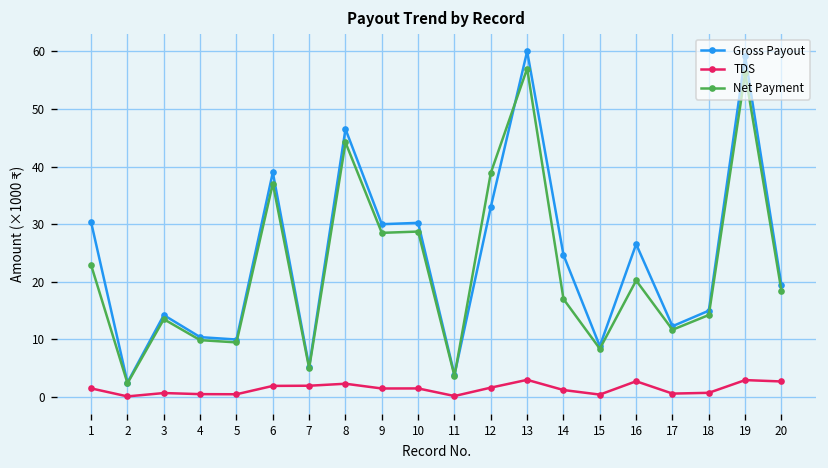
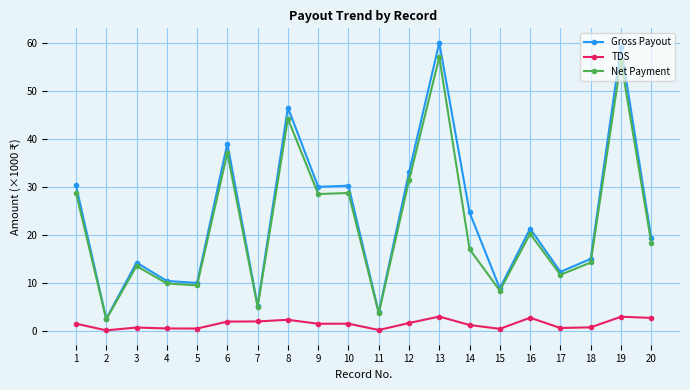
Net Payment, 1: 23 -> 29
Net Payment, 12: 39 -> 31
Gross Payout, 16: 27 -> 21
